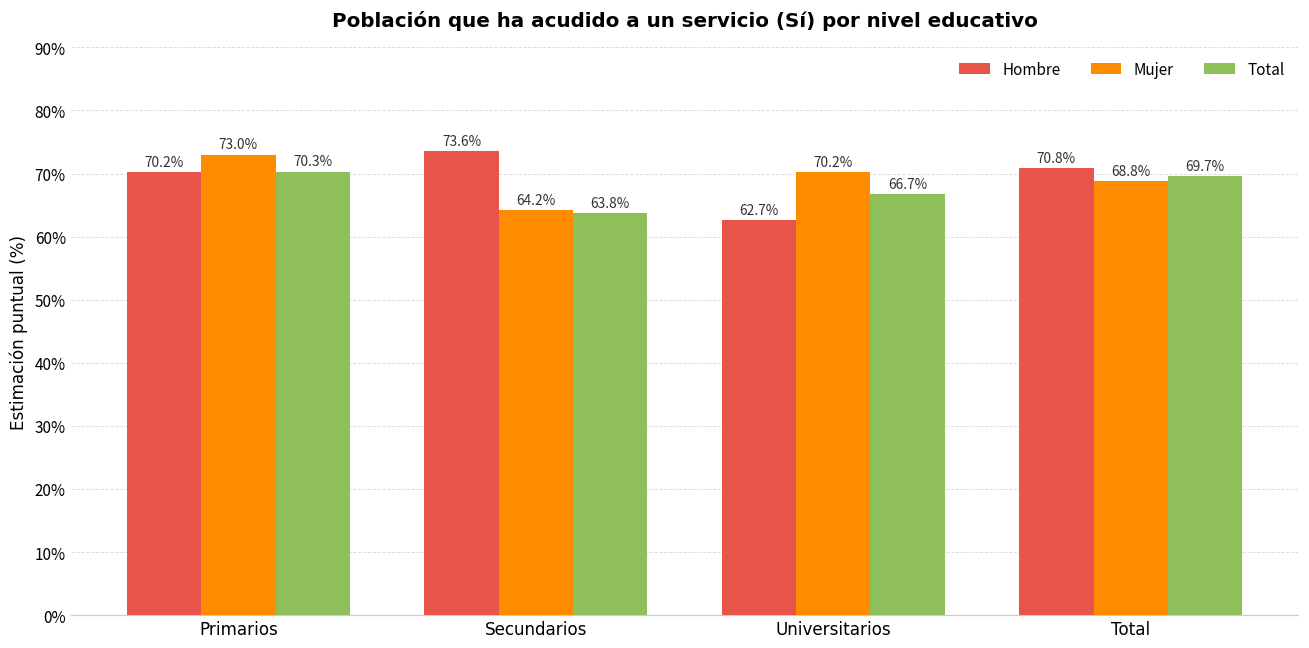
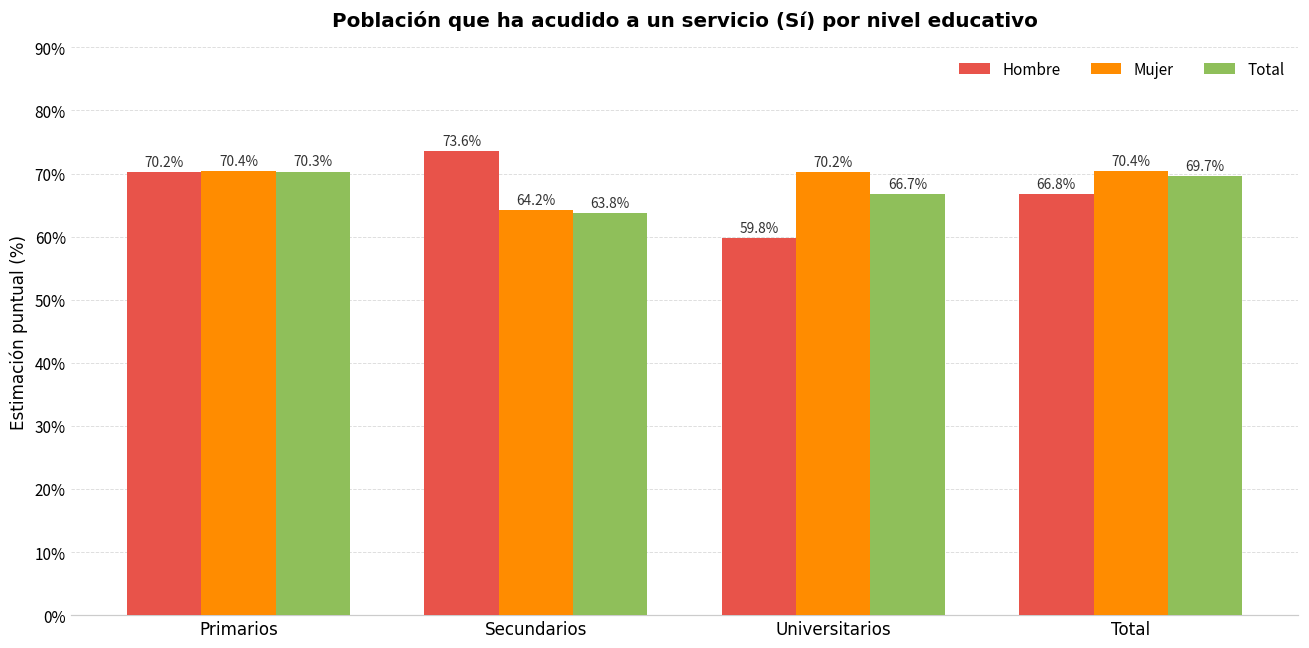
Mujer, Primarios: 73.0% -> 70.4%
Hombre, Universitarios: 62.7% -> 59.8%
Hombre, Total: 70.8% -> 66.8%
Mujer, Total: 68.8% -> 70.4%
